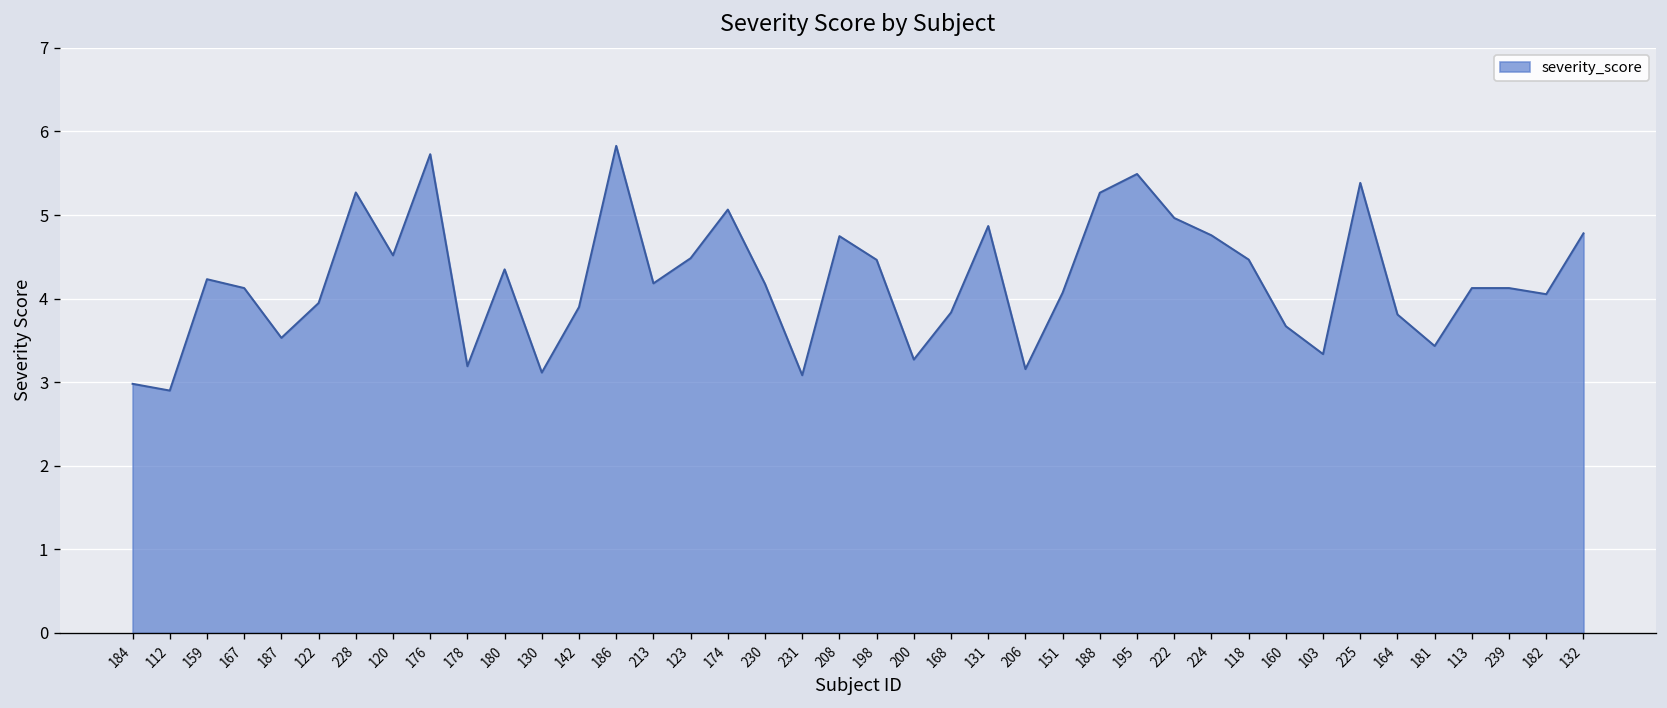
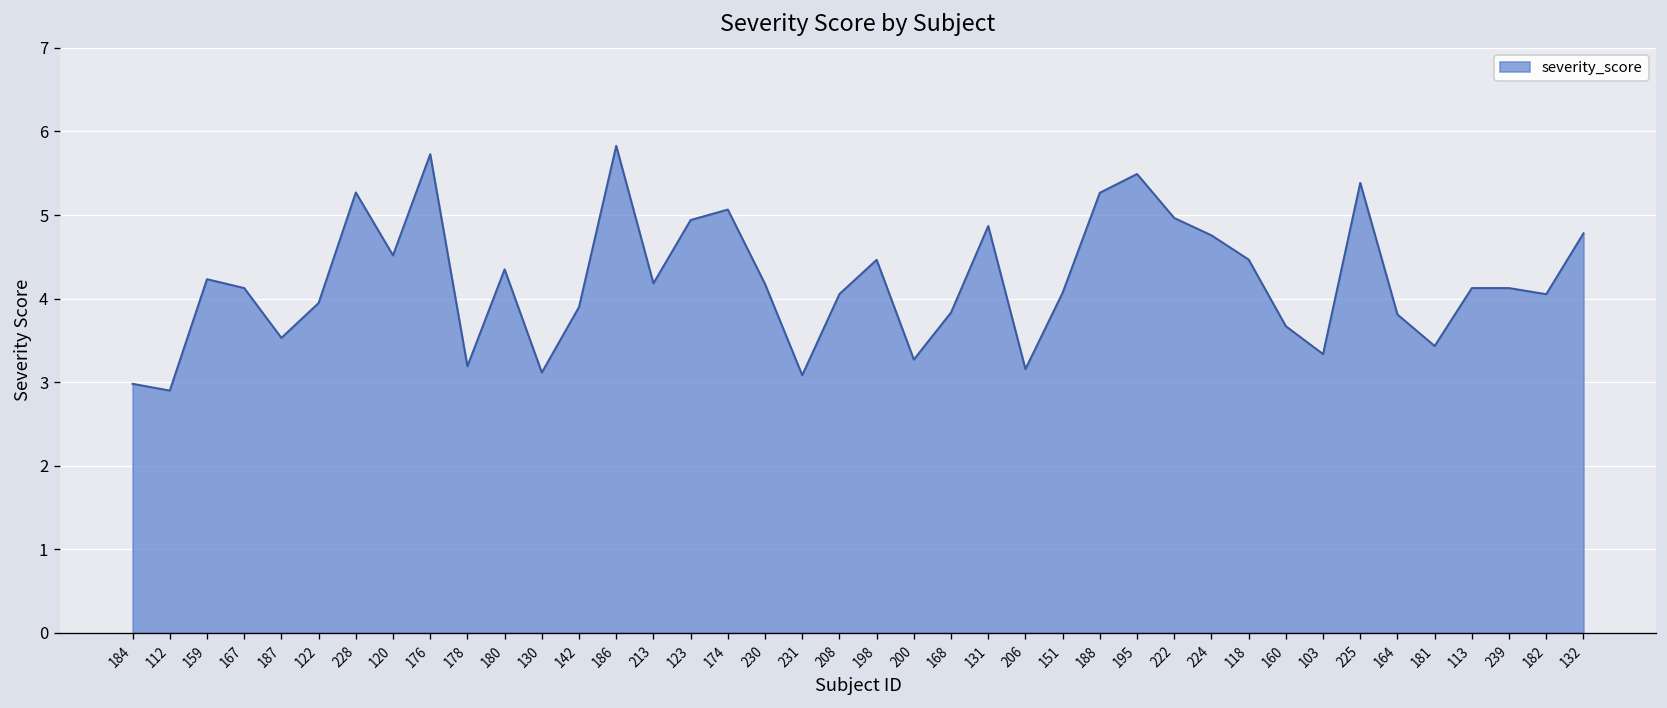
123: 4.5 -> 4.9
208: 4.7 -> 4.1
